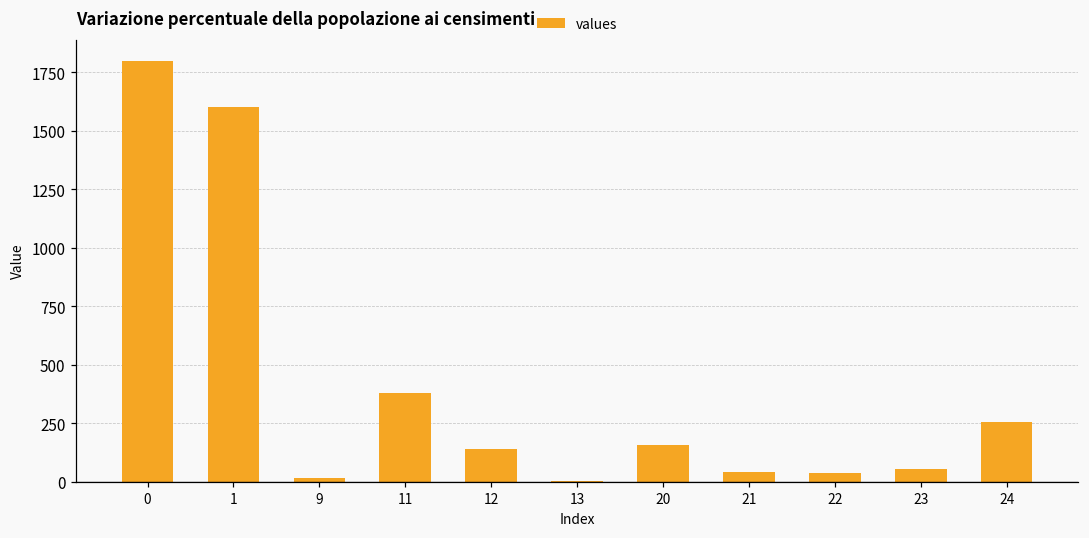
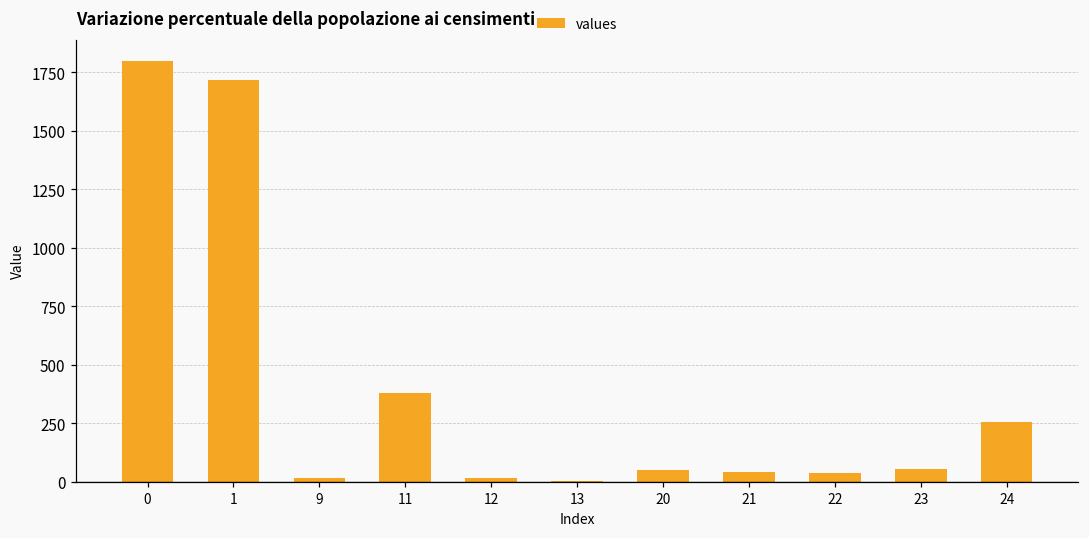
1: 1600 -> 1720
12: 140 -> 20
20: 160 -> 50
